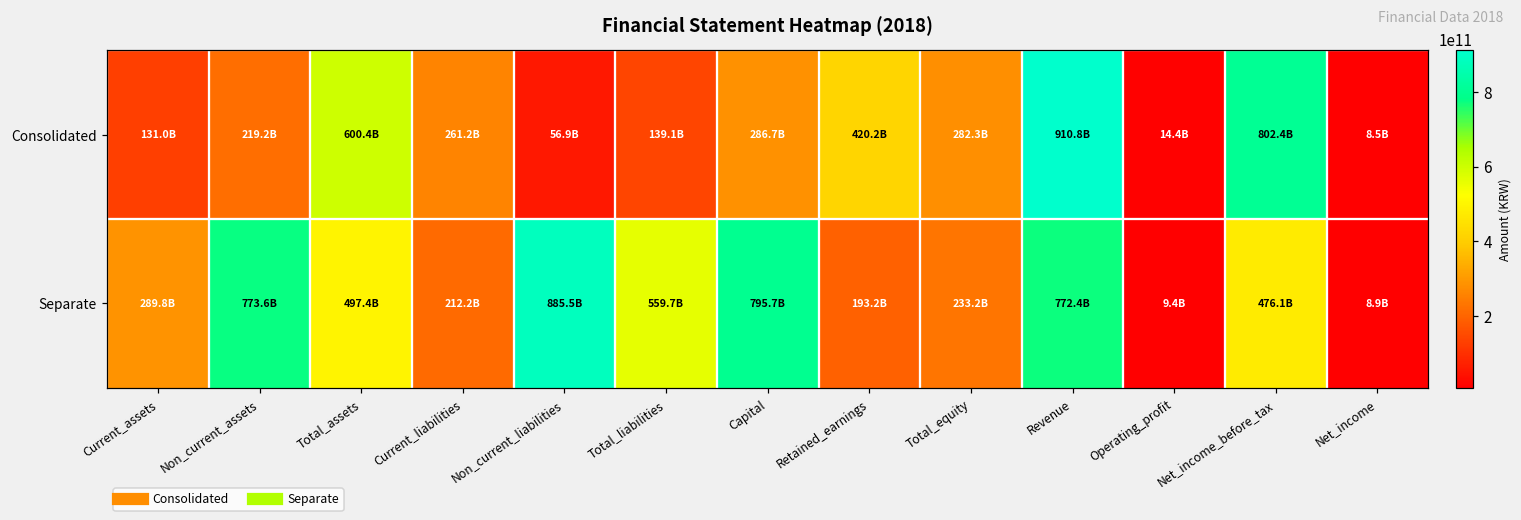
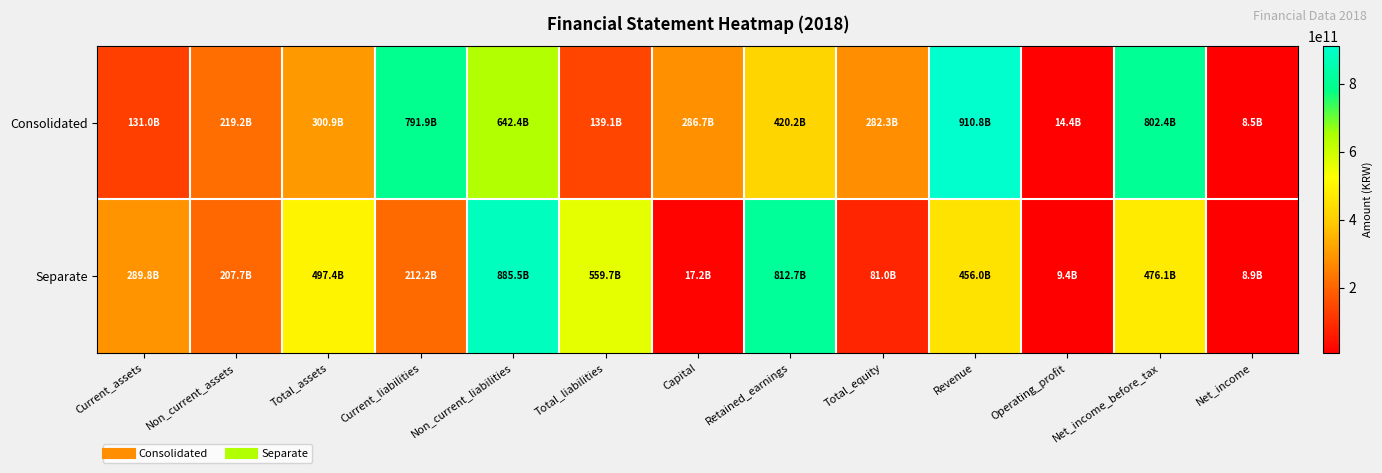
Consolidated, Total_assets: 600.4B -> 300.9B
Consolidated, Current_liabilities: 261.2B -> 791.9B
Consolidated, Non_current_liabilities: 56.9B -> 642.4B
Separate, Non_current_assets: 773.6B -> 207.7B
Separate, Capital: 795.7B -> 17.2B
Separate, Retained_earnings: 193.2B -> 812.7B
Separate, Total_equity: 233.2B -> 81.0B
Separate, Revenue: 772.4B -> 456.0B
